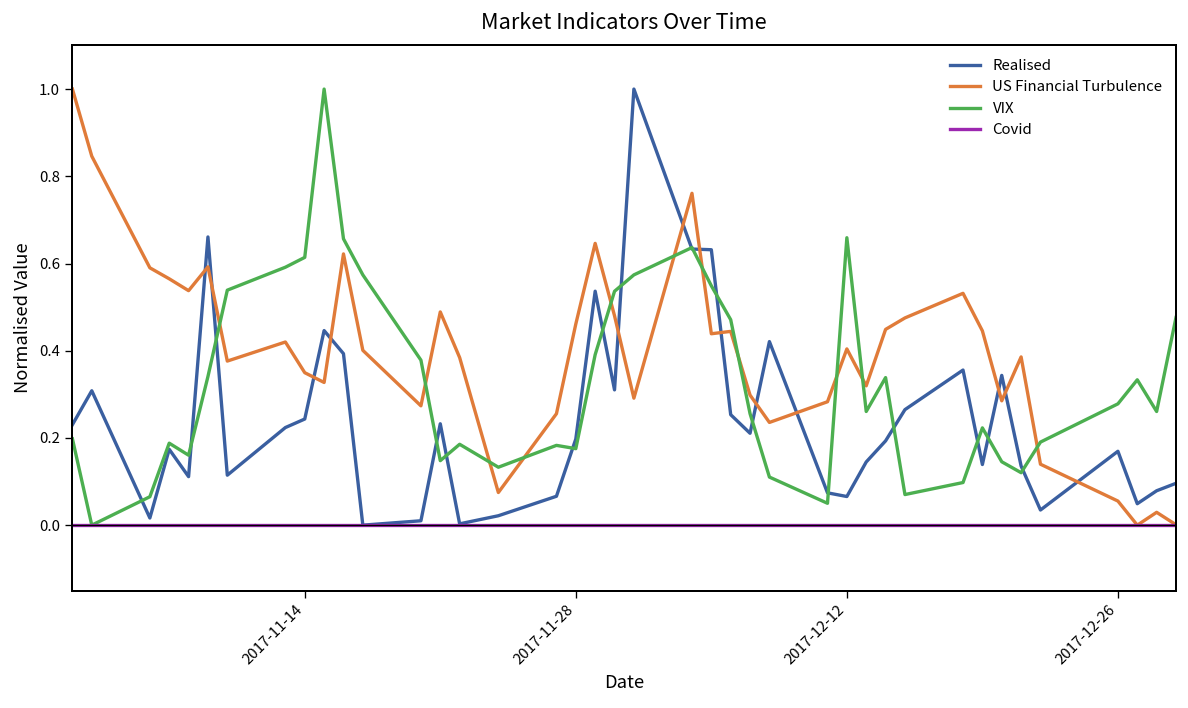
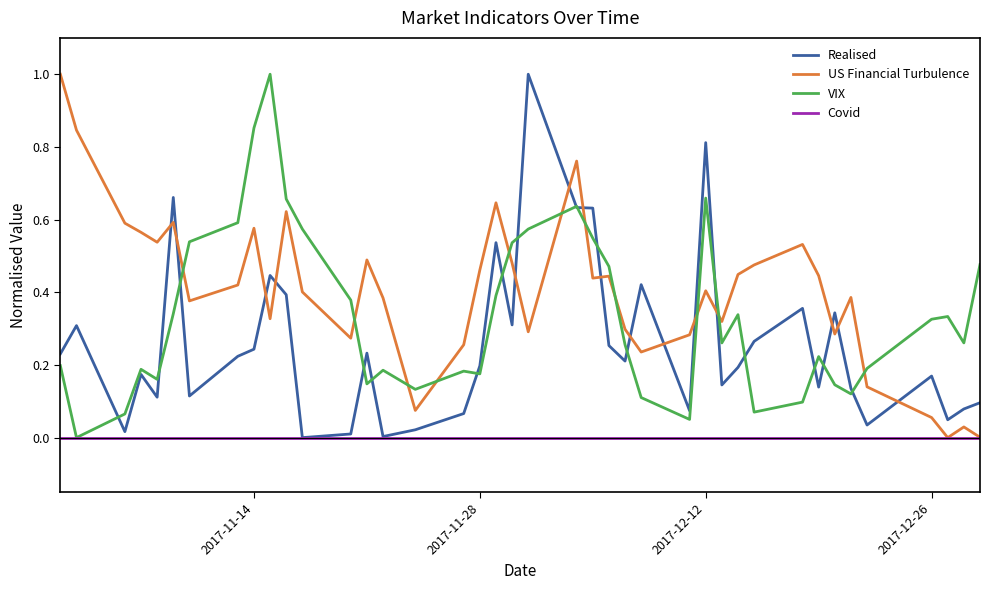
US Financial Turbulence, 2017-11-14: 0.35 -> 0.58
VIX, 2017-11-14: 0.61 -> 0.85
Realised, 2017-12-12: 0.07 -> 0.81
VIX, 2017-12-26: 0.28 -> 0.33
